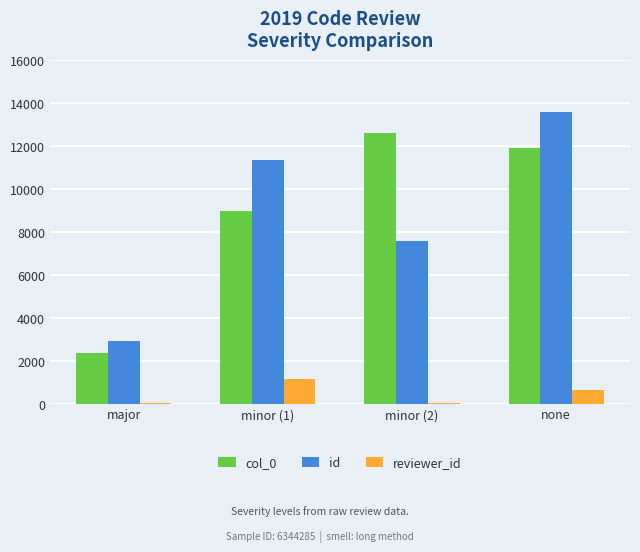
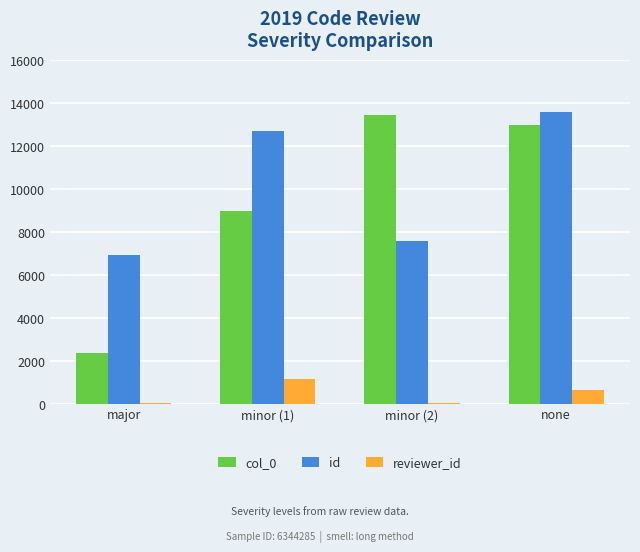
id, major: 2900 -> 6900
id, minor (1): 11300 -> 12700
col_0, minor (2): 12600 -> 13400
col_0, none: 11900 -> 13000
